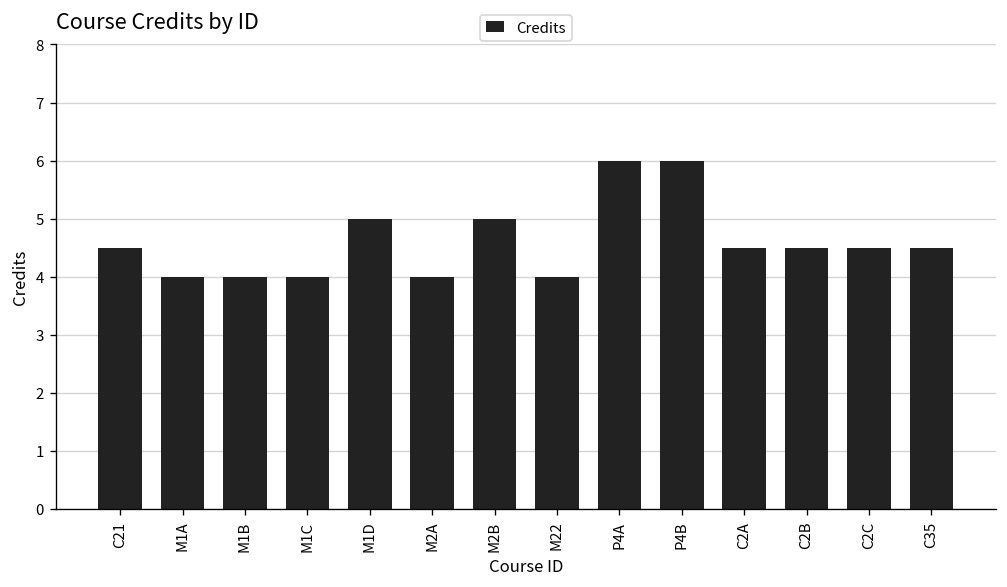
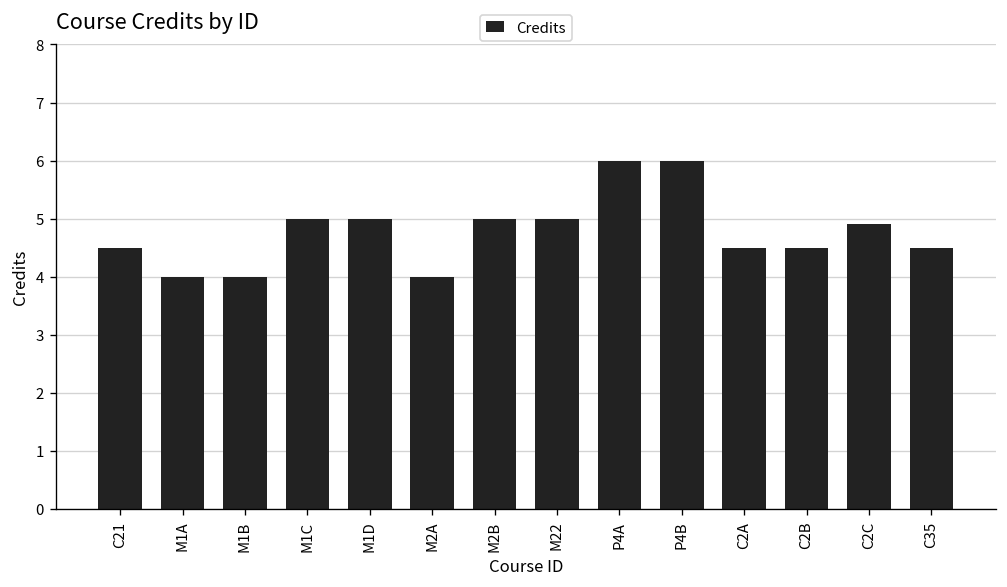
M1C: 4 -> 5
M22: 4 -> 5
C2C: 4.5 -> 4.9
